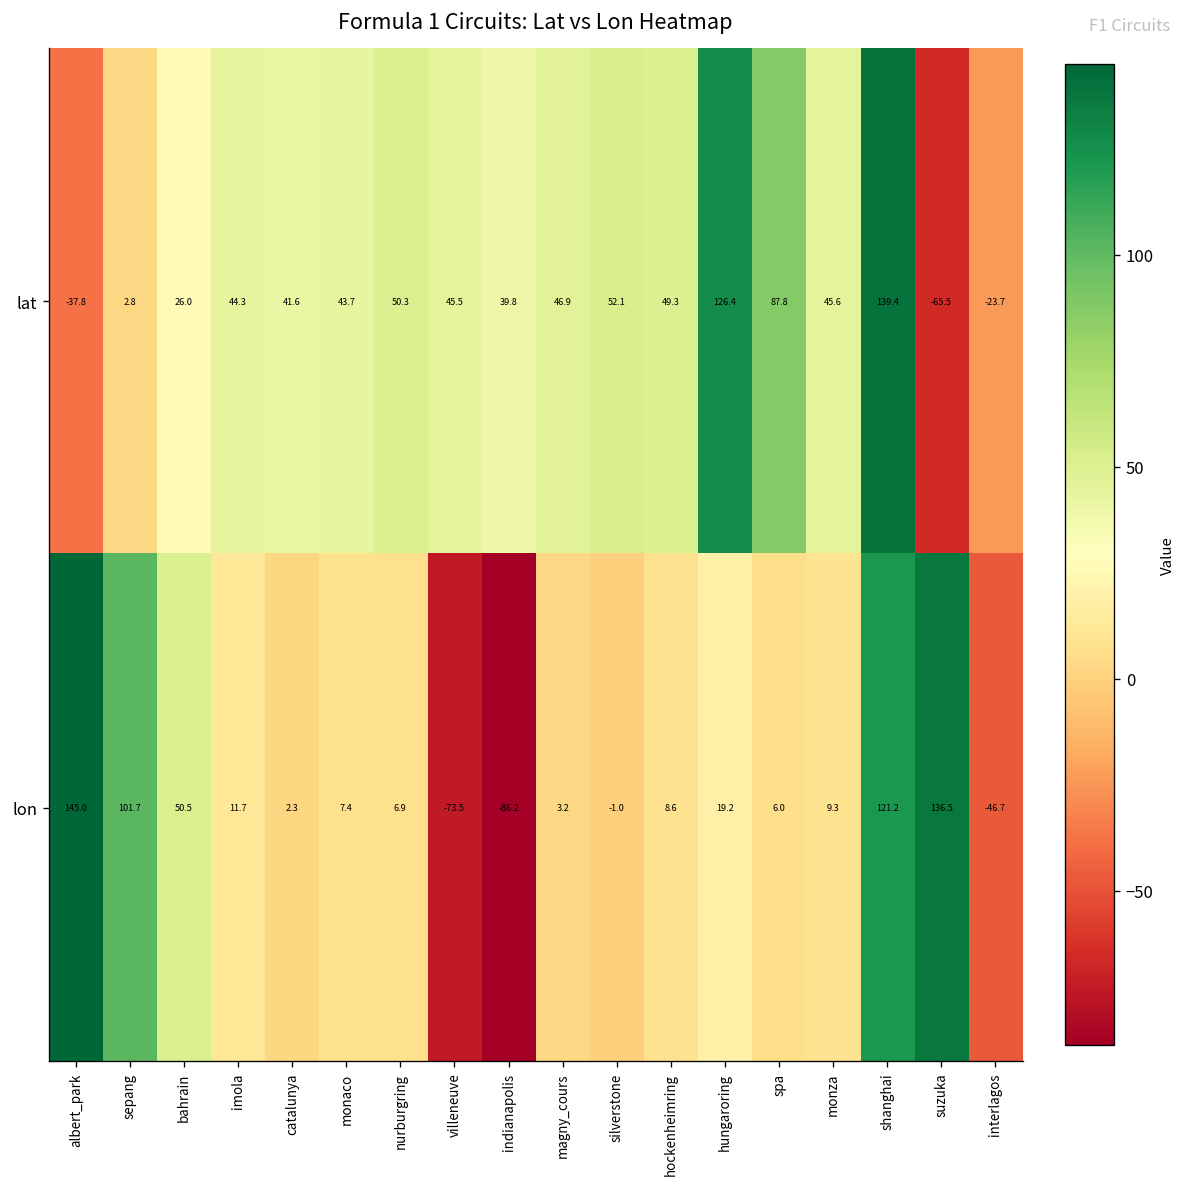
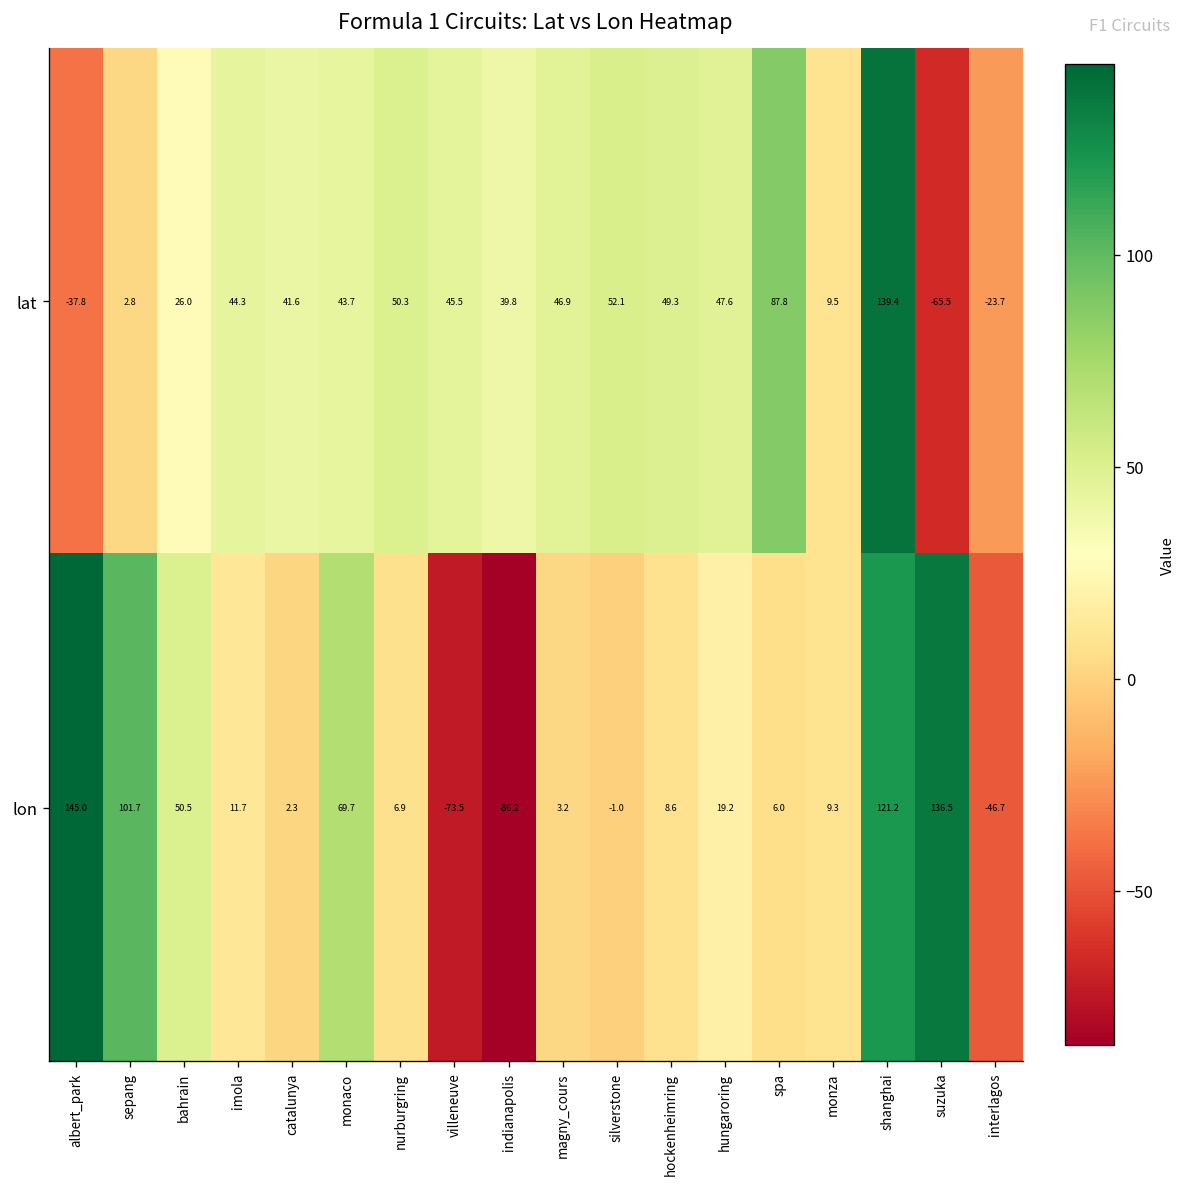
lat, hungaroring: 126.4 -> 47.6
lat, monza: 45.6 -> 9.5
lon, monaco: 7.4 -> 69.7
